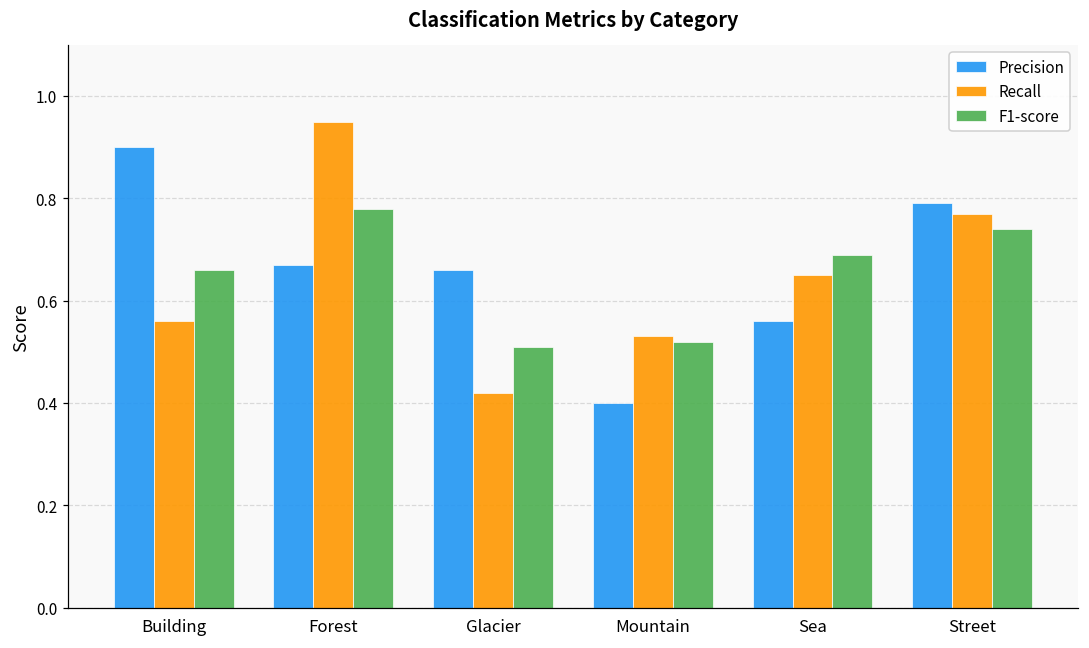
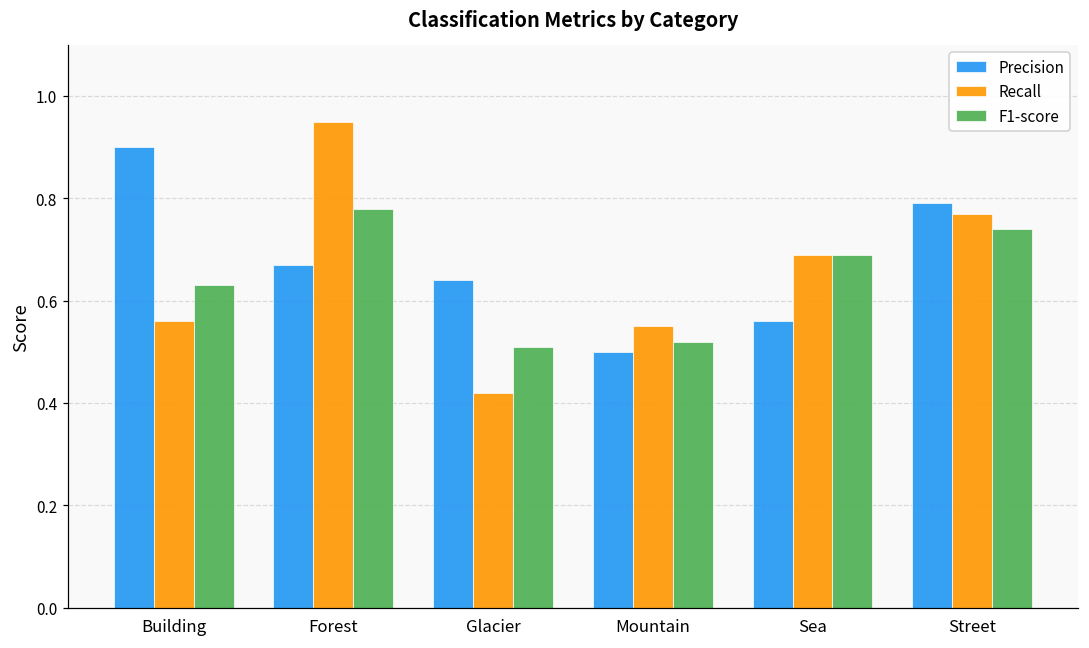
F1-score, Building: 0.66 -> 0.63
Precision, Glacier: 0.66 -> 0.64
Precision, Mountain: 0.4 -> 0.5
Recall, Mountain: 0.53 -> 0.55
Recall, Sea: 0.65 -> 0.69
